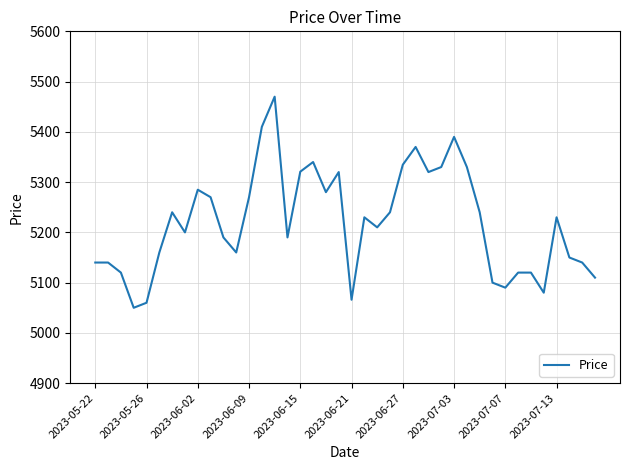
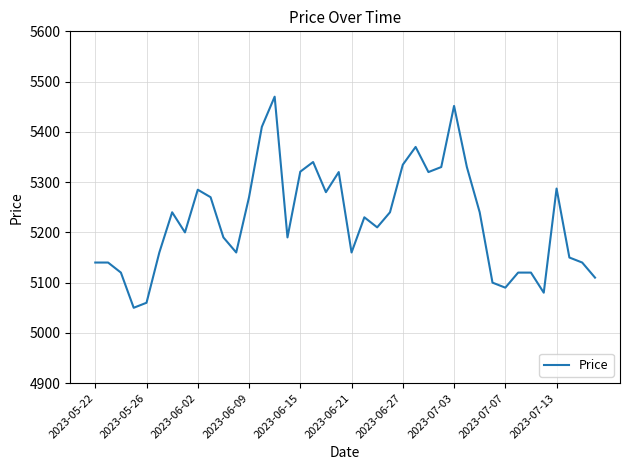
2023-06-21: 5070 -> 5160
2023-07-03: 5390 -> 5450
2023-07-13: 5230 -> 5290
